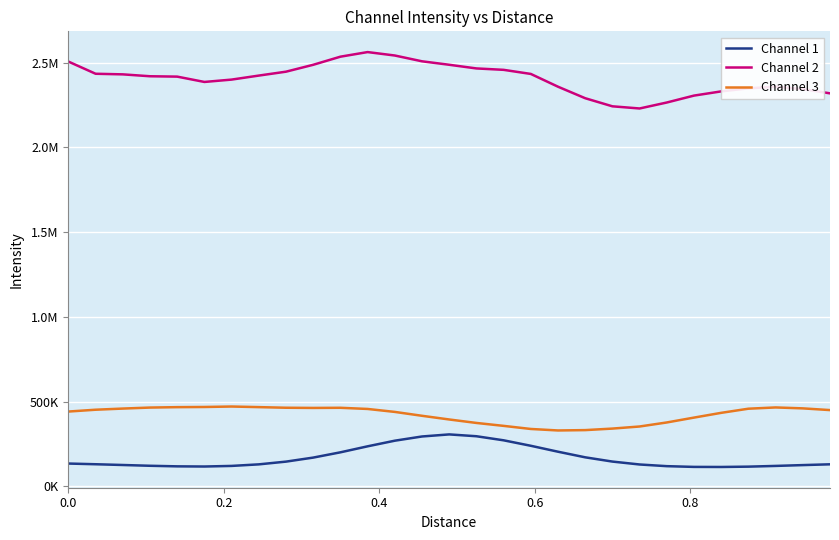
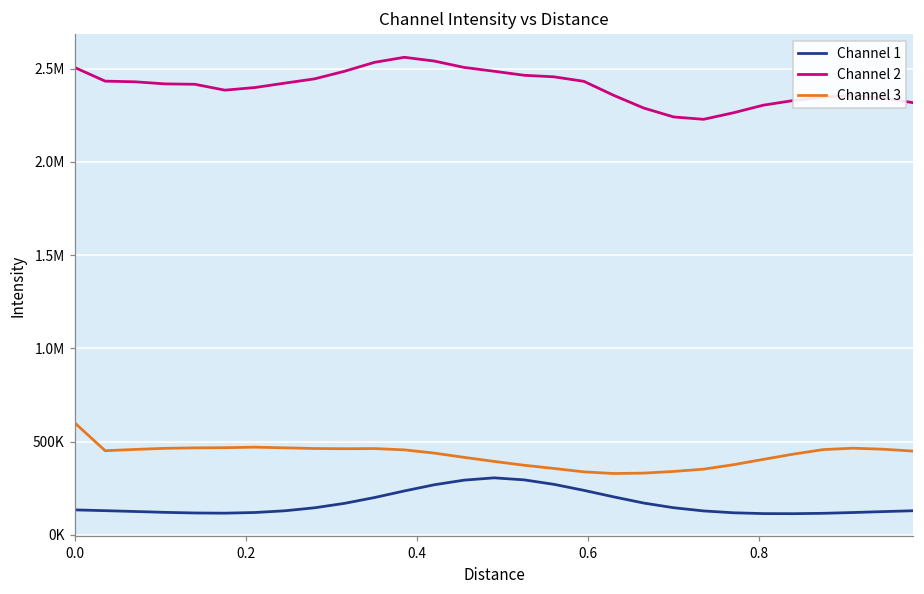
Channel 3, 0.0: 440000 -> 600000
